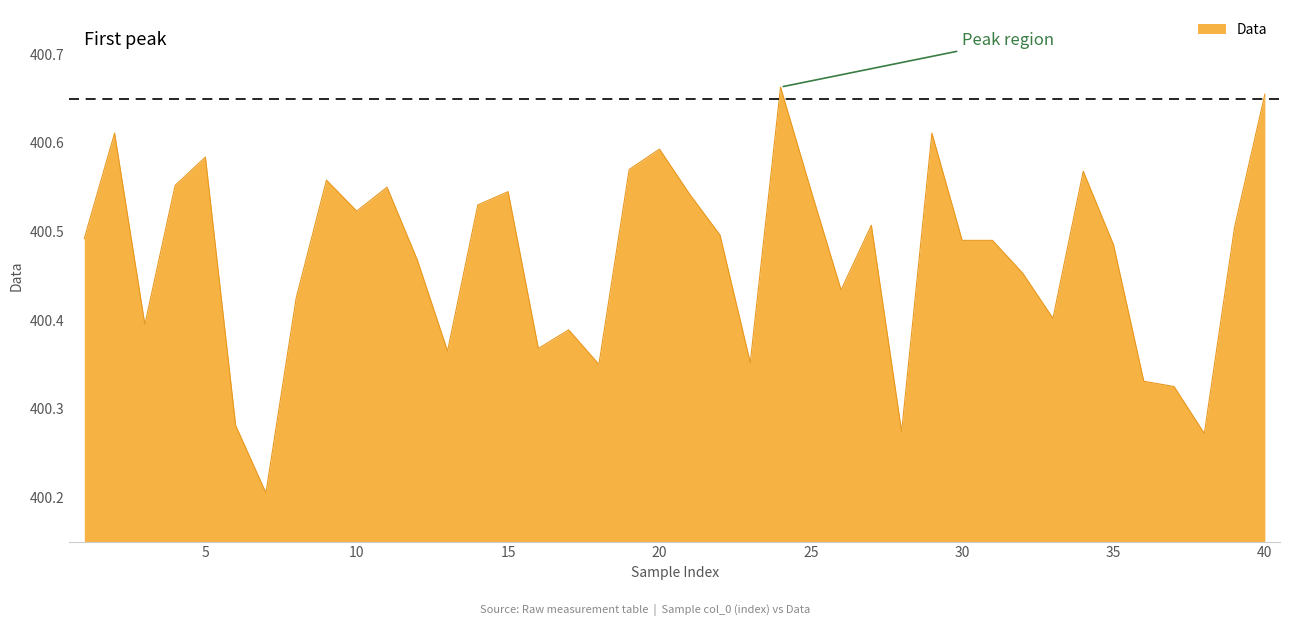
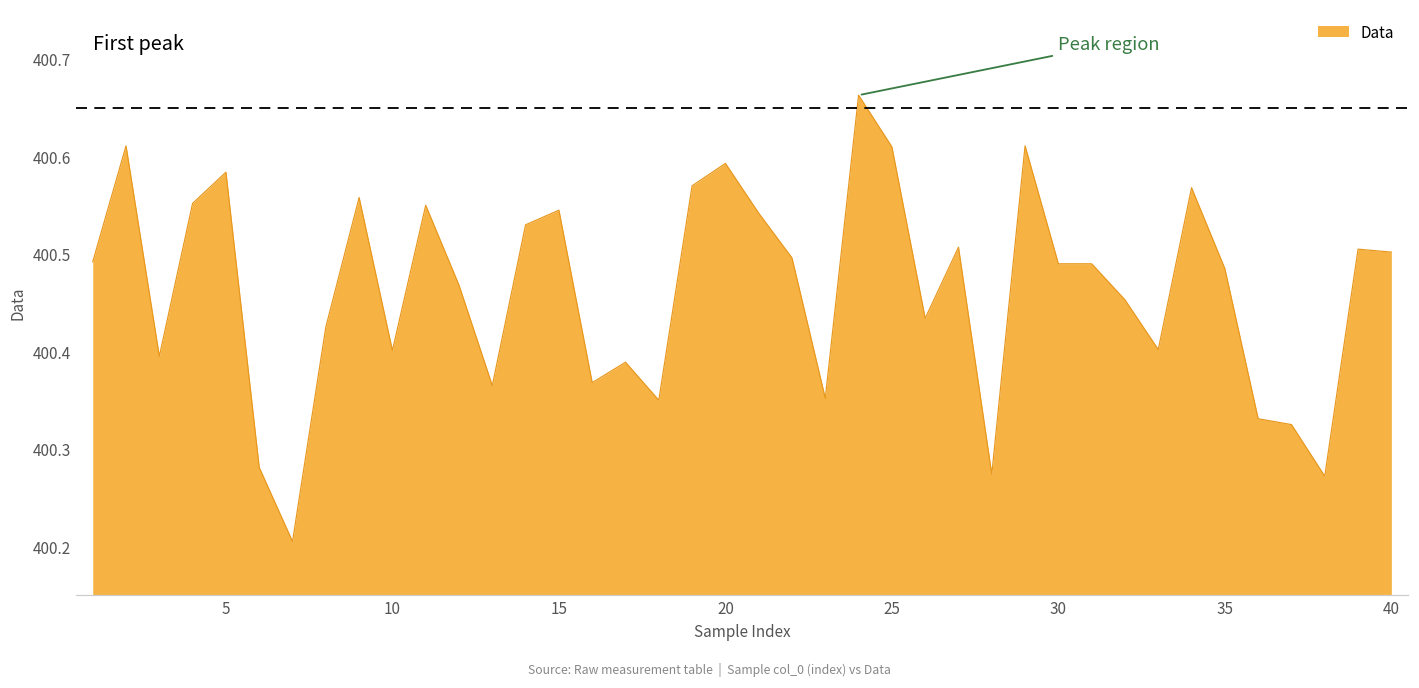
10: 400.52 -> 400.40
25: 400.55 -> 400.61
40: 400.66 -> 400.50
